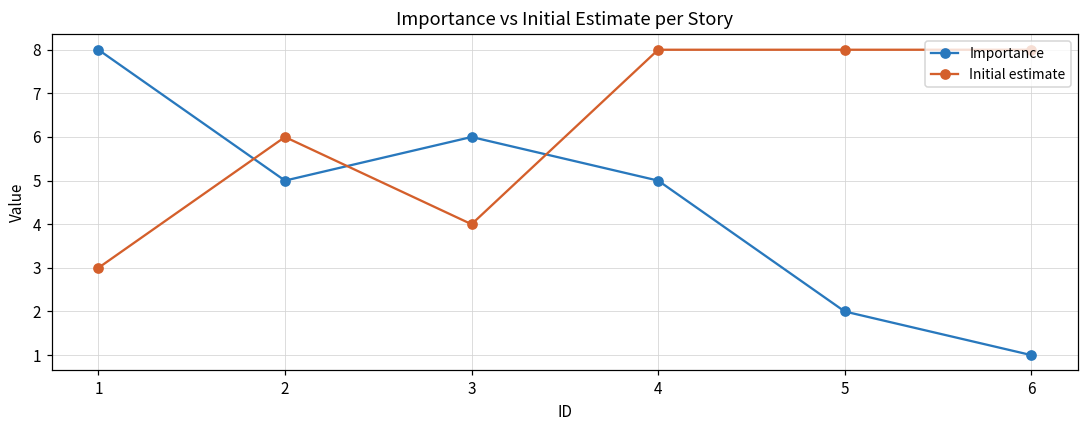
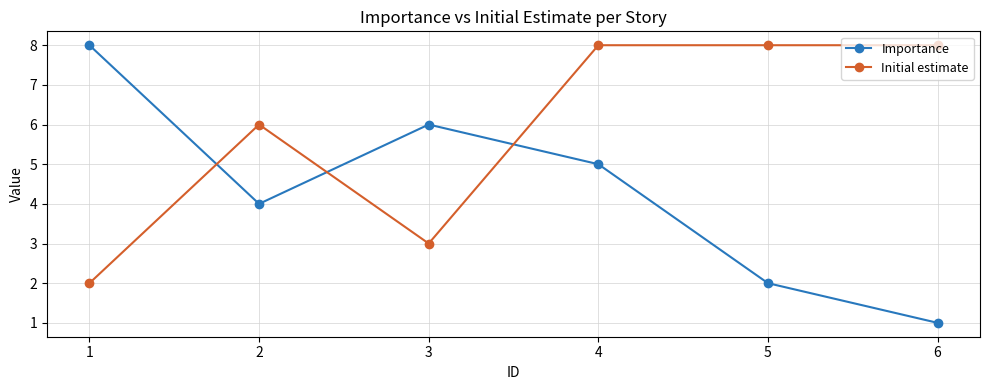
Initial estimate, 1: 3 -> 2
Importance, 2: 5 -> 4
Initial estimate, 3: 4 -> 3
